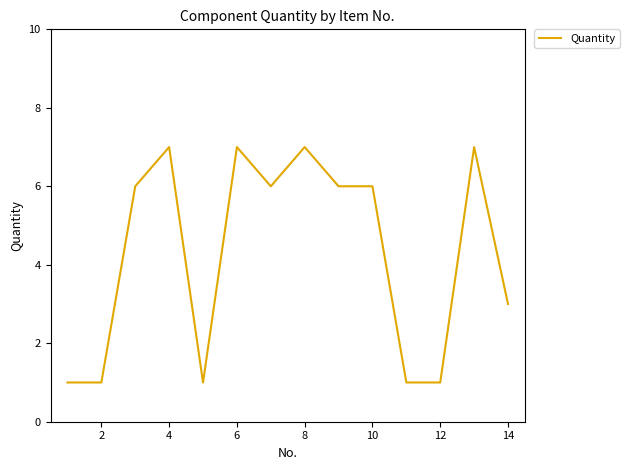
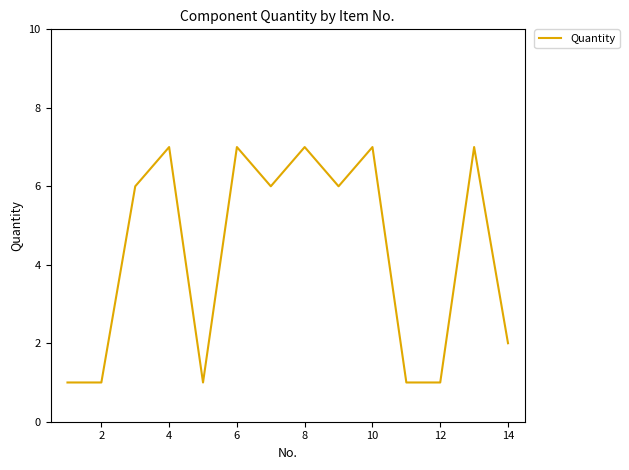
10: 6 -> 7
14: 3 -> 2
